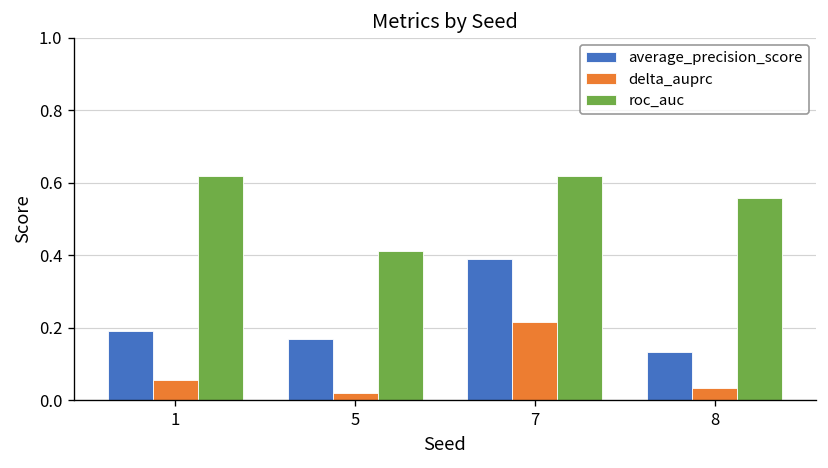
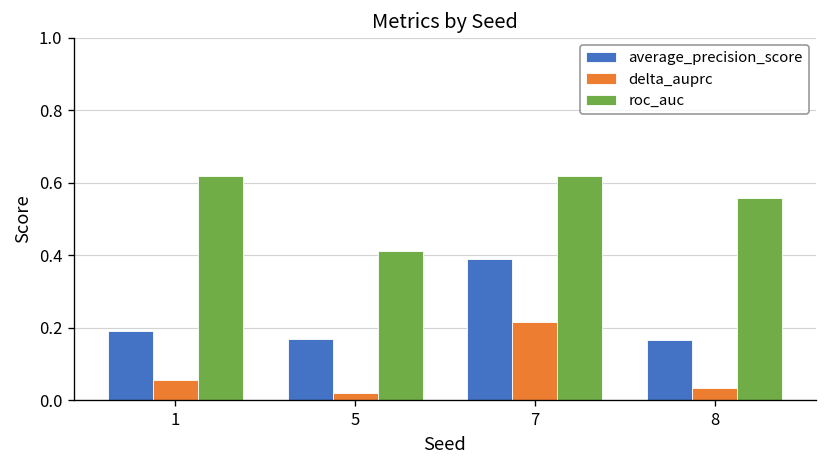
average_precision_score, 8: 0.13 -> 0.17
